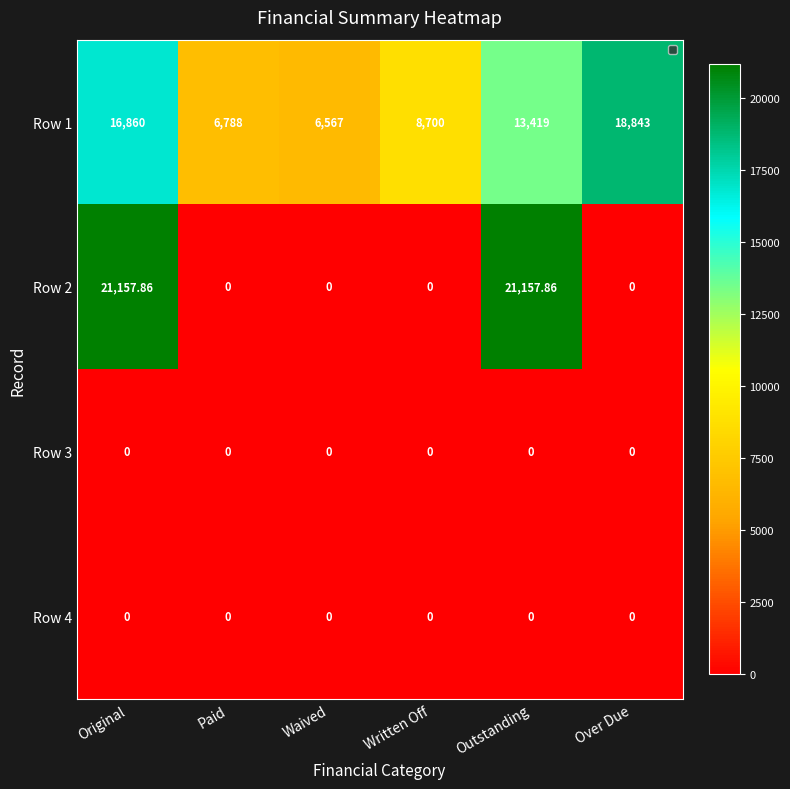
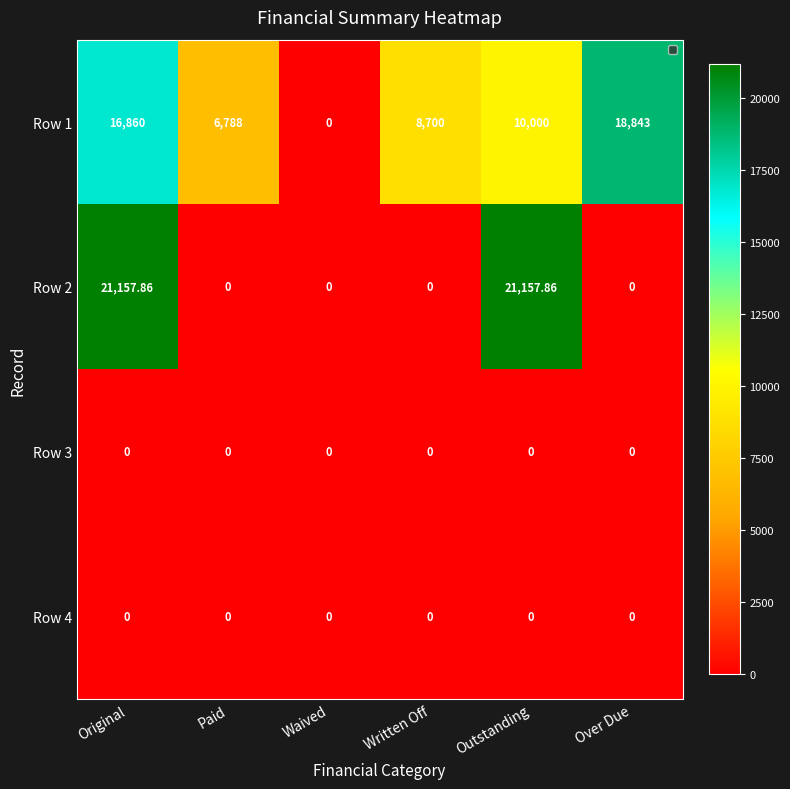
Row 1, Waived: 6,567 -> 0
Row 1, Outstanding: 13,419 -> 10,000
